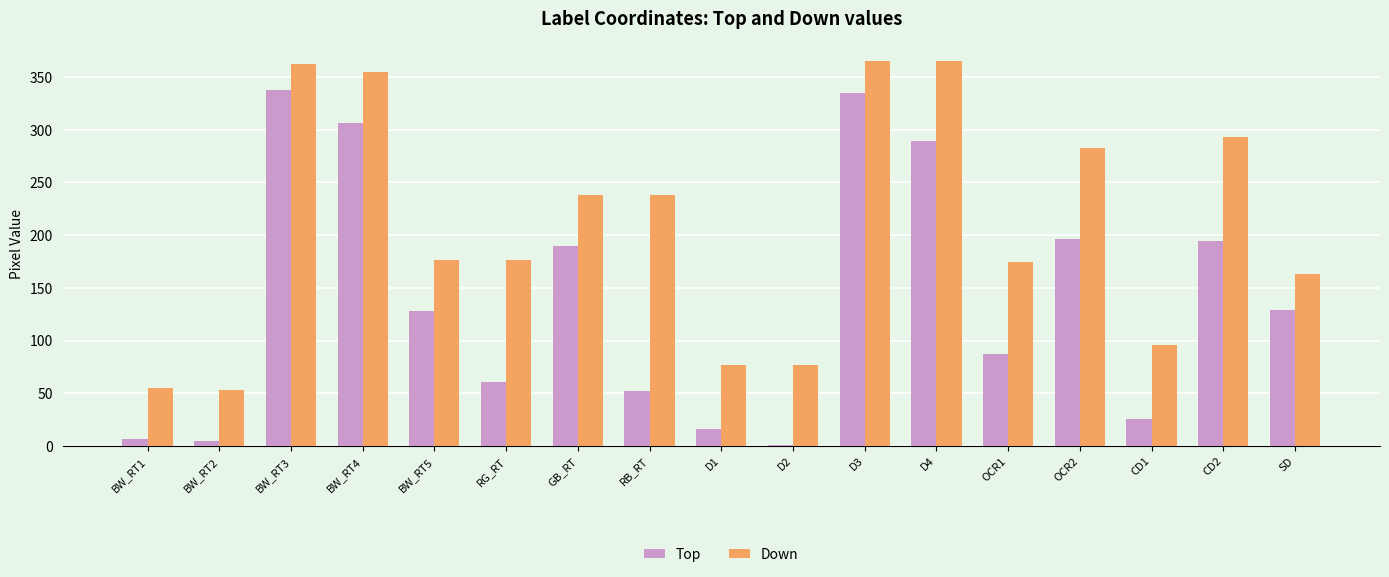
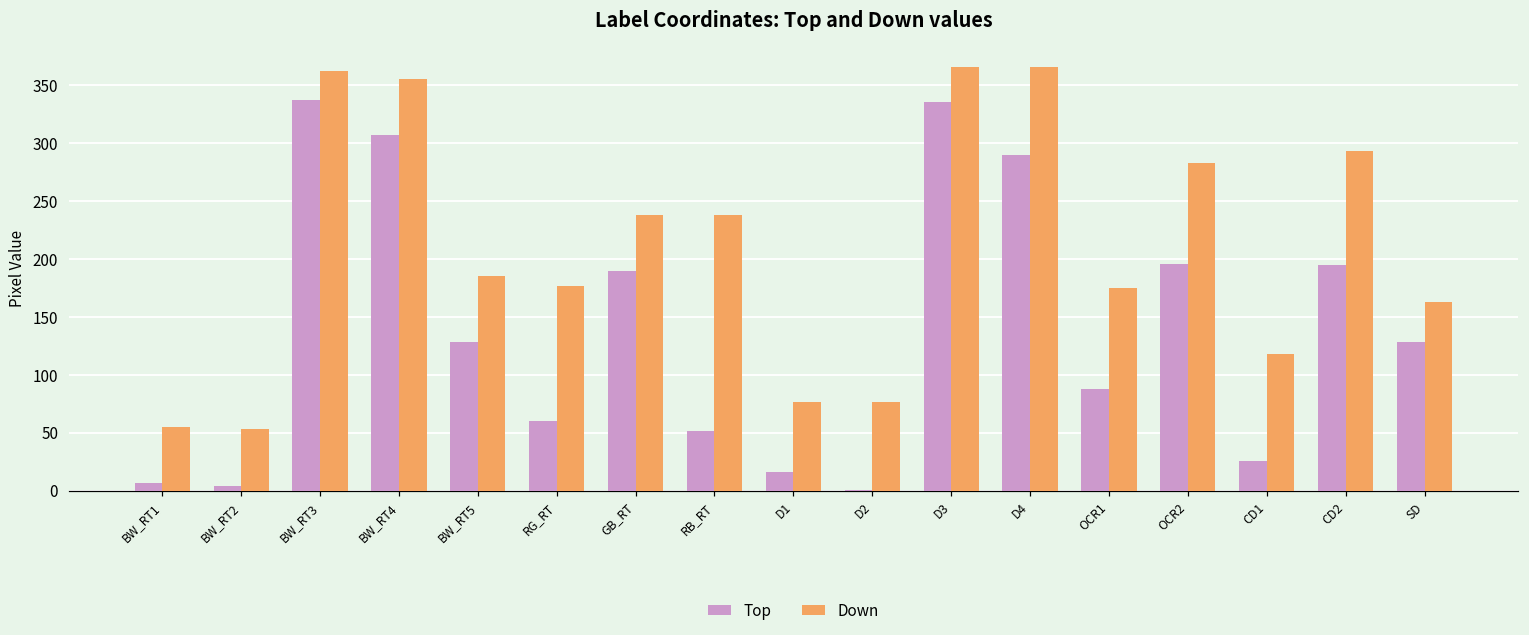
Down, BW_RT5: 177 -> 186
Down, CD1: 96 -> 118
